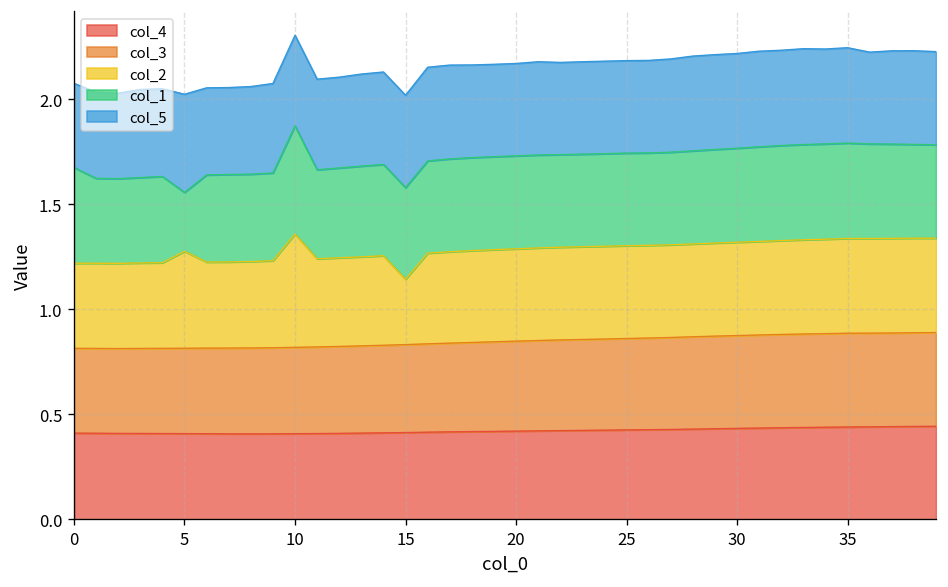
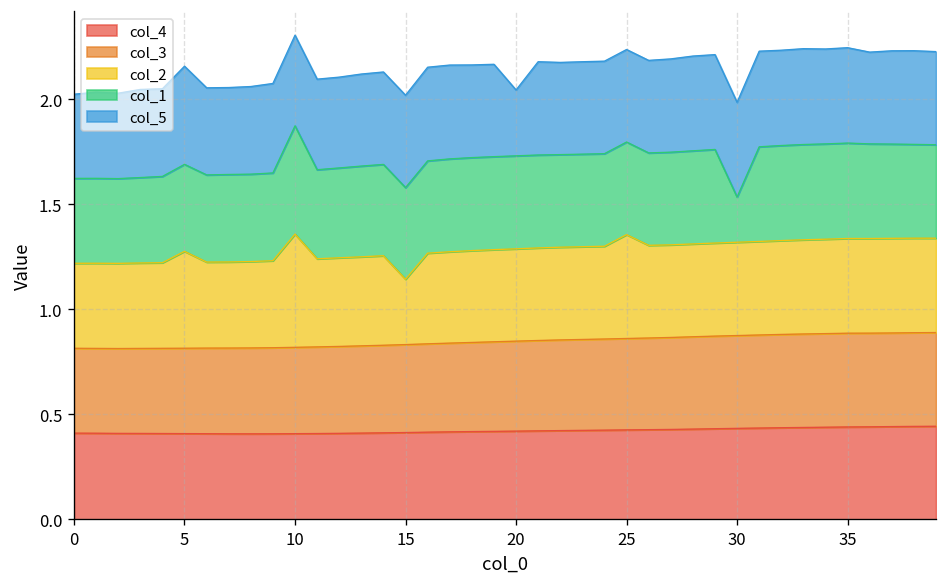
col_1, 0: 0.46 -> 0.40
col_1, 5: 0.28 -> 0.41
col_5, 20: 0.44 -> 0.31
col_2, 25: 0.44 -> 0.49
col_1, 30: 0.45 -> 0.21
